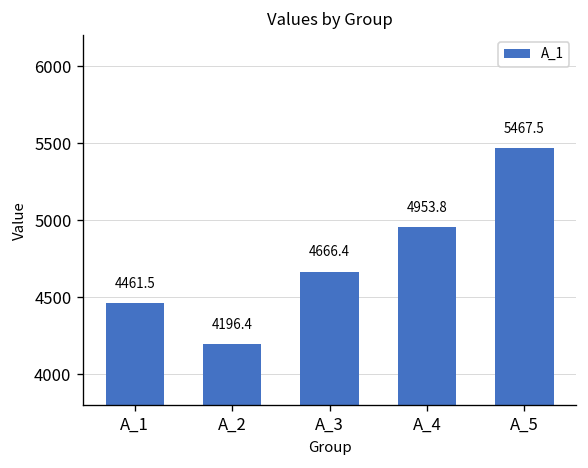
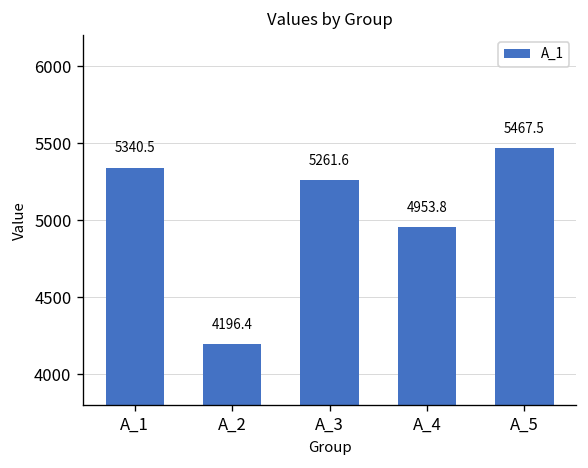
A_1: 4461.5 -> 5340.5
A_3: 4666.4 -> 5261.6
